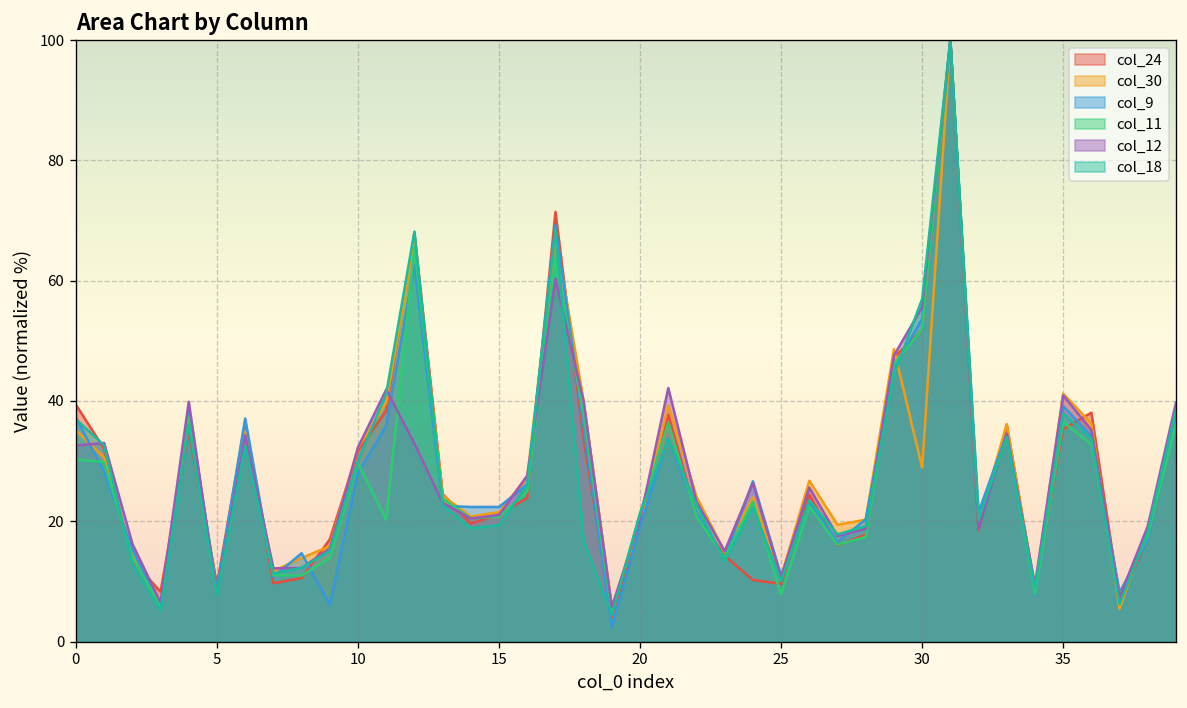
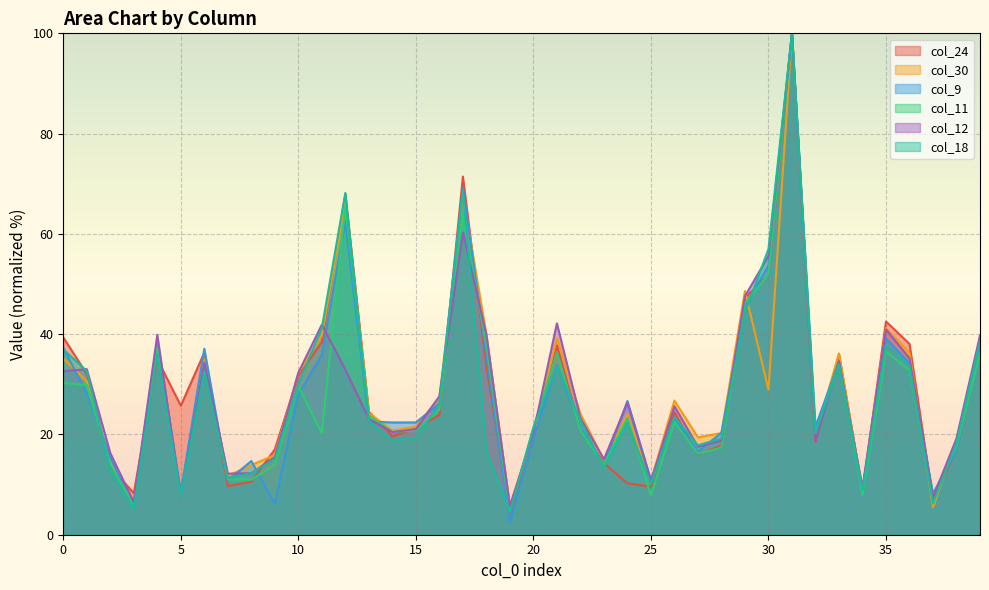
col_24, 5: 9 -> 26
col_24, 35: 35 -> 43
